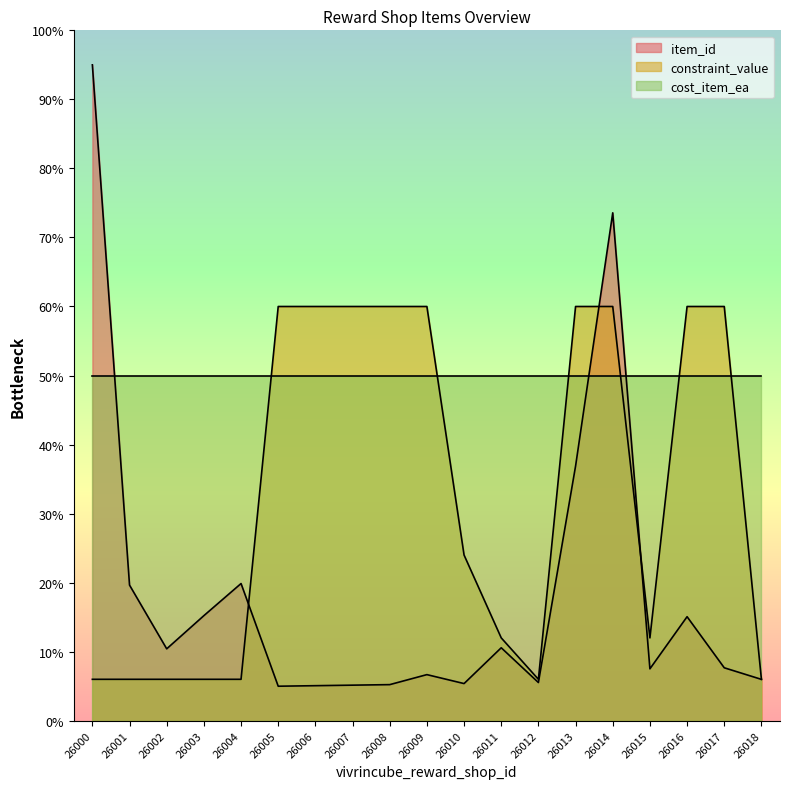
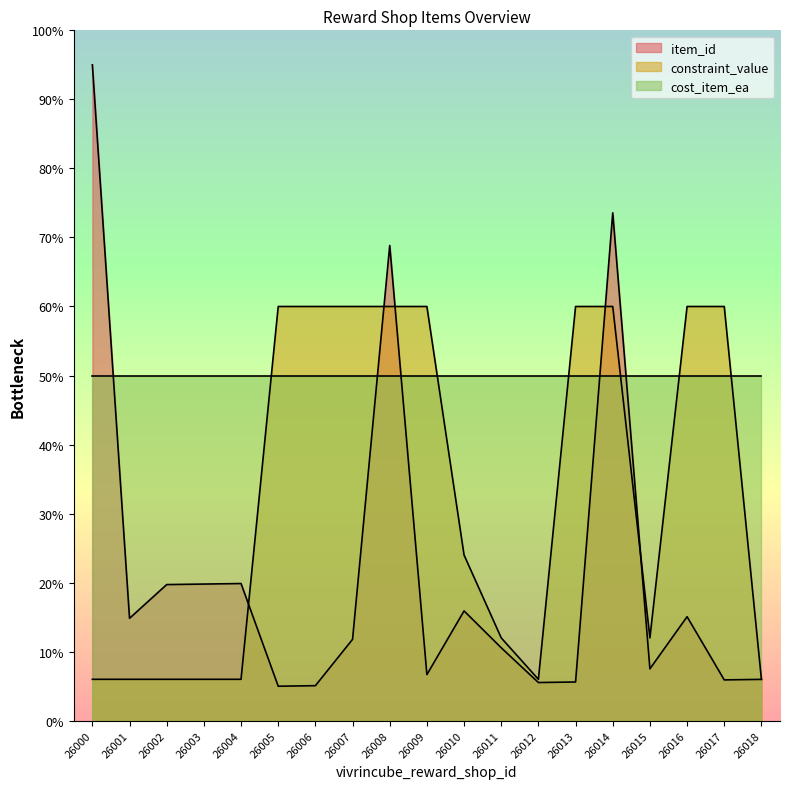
item_id, 26001: 20% -> 15%
item_id, 26002: 10% -> 20%
item_id, 26003: 15% -> 20%
item_id, 26007: 5% -> 12%
item_id, 26008: 5% -> 69%
item_id, 26010: 5% -> 16%
item_id, 26013: 37% -> 6%
item_id, 26017: 8% -> 6%
